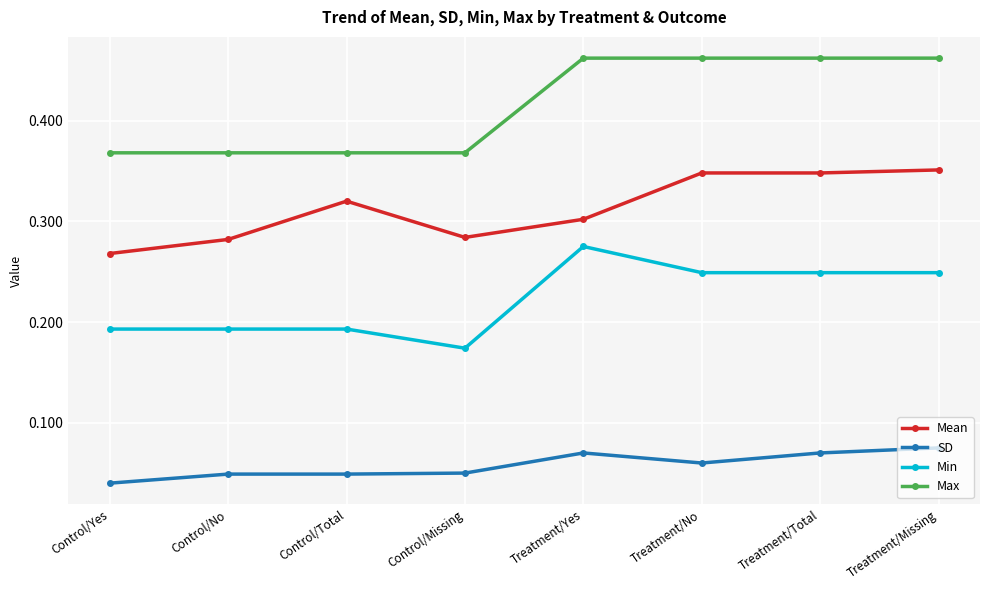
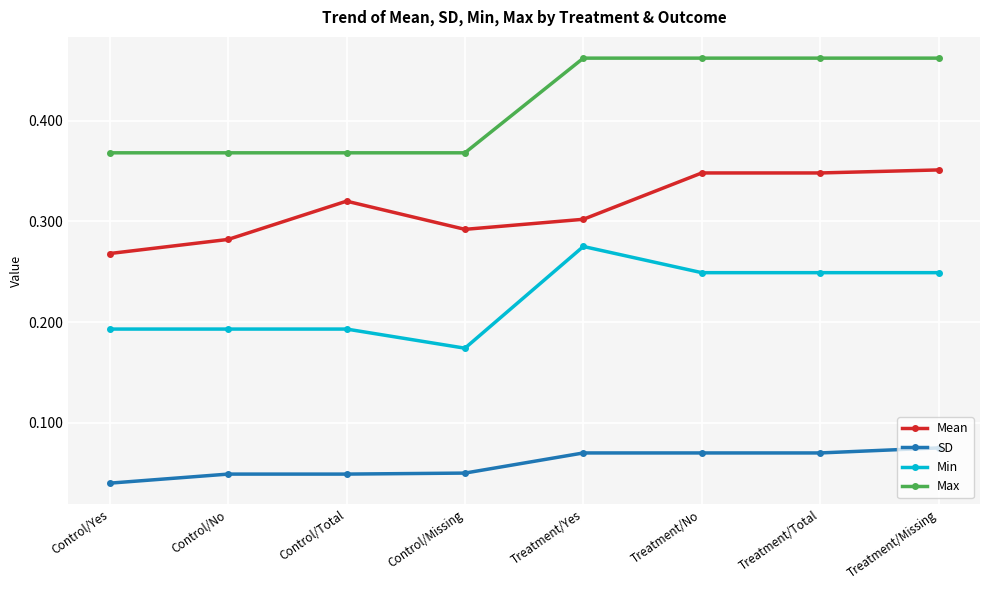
Mean, Control/Missing: 0.284 -> 0.292
SD, Treatment/No: 0.06 -> 0.07
